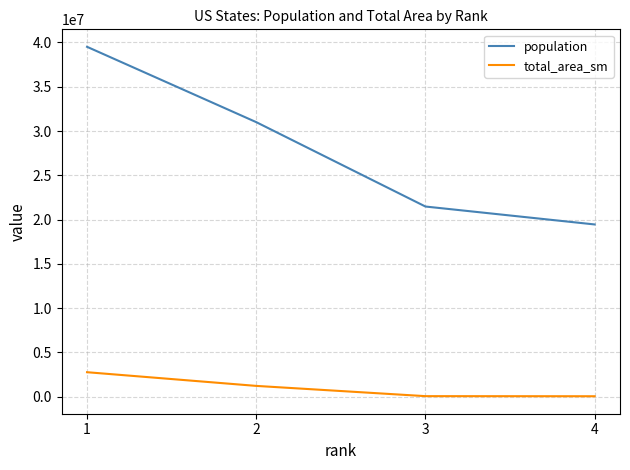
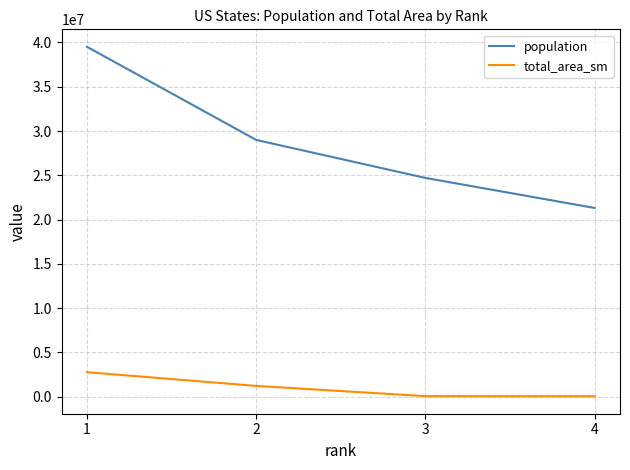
population, 2: 31000000 -> 29000000
population, 3: 21000000 -> 25000000
population, 4: 19000000 -> 21000000
